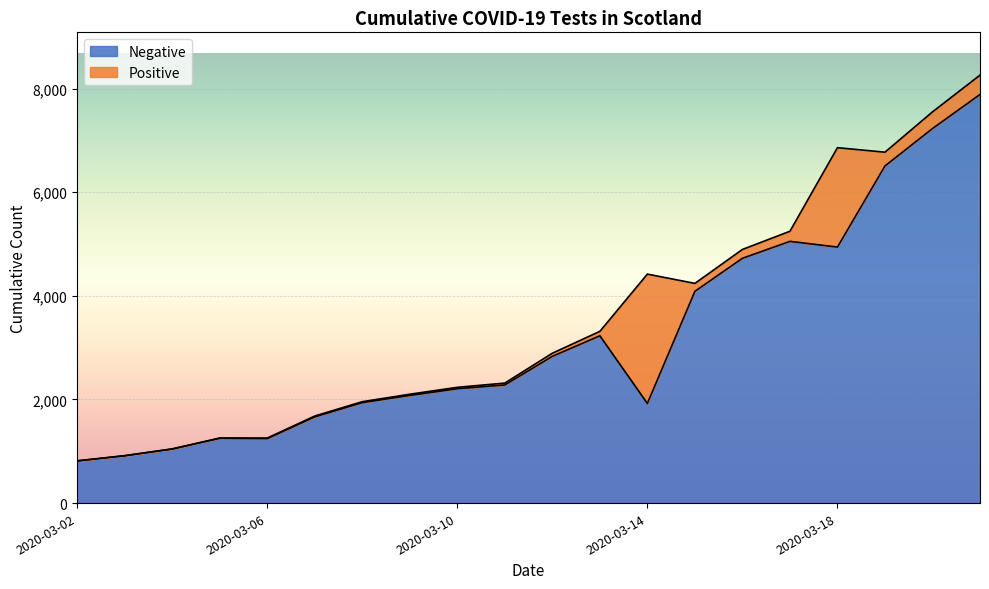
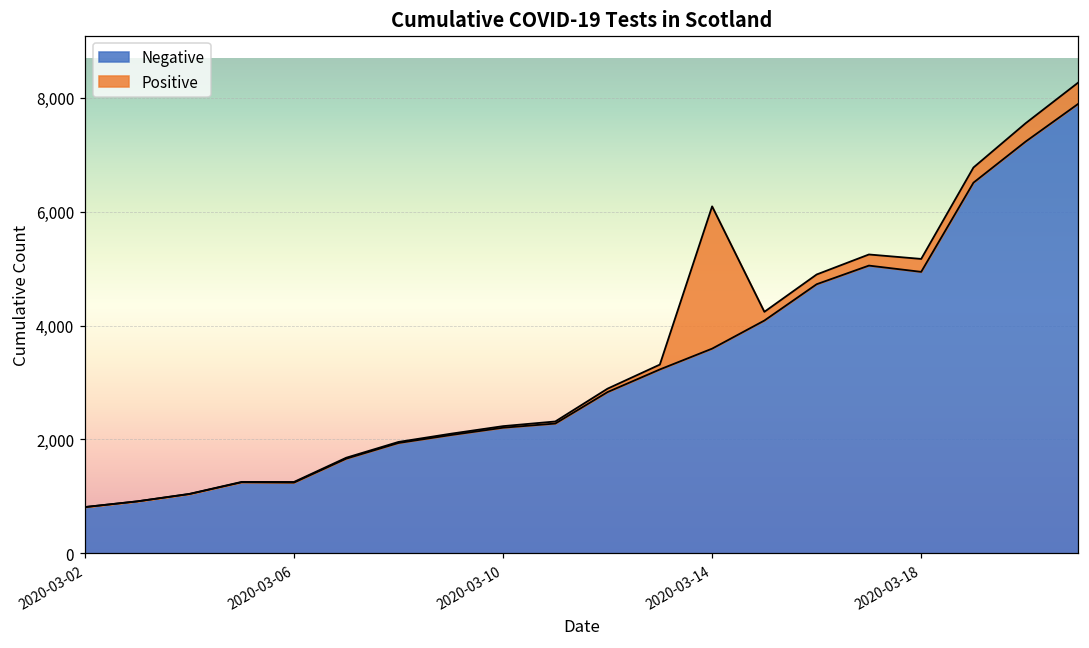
Negative, 2020-03-14: 1,900 -> 3,600
Positive, 2020-03-18: 1,900 -> 200
